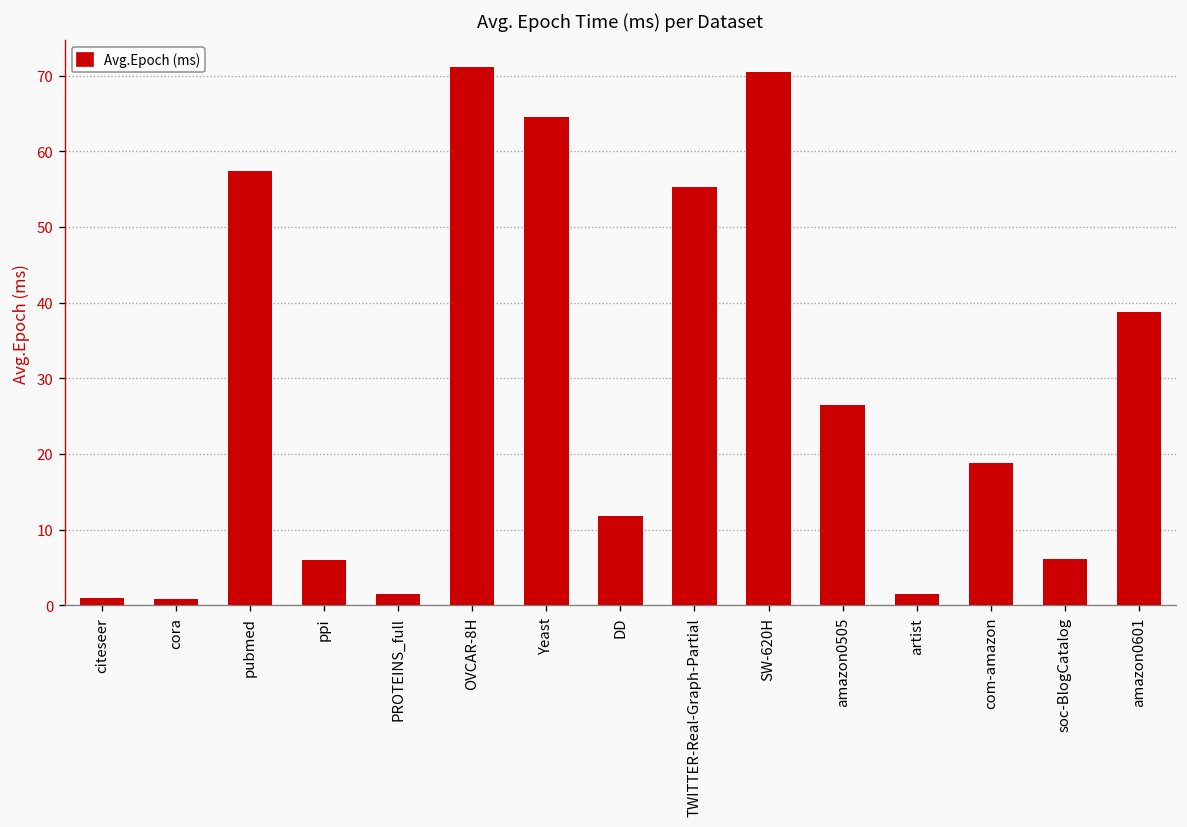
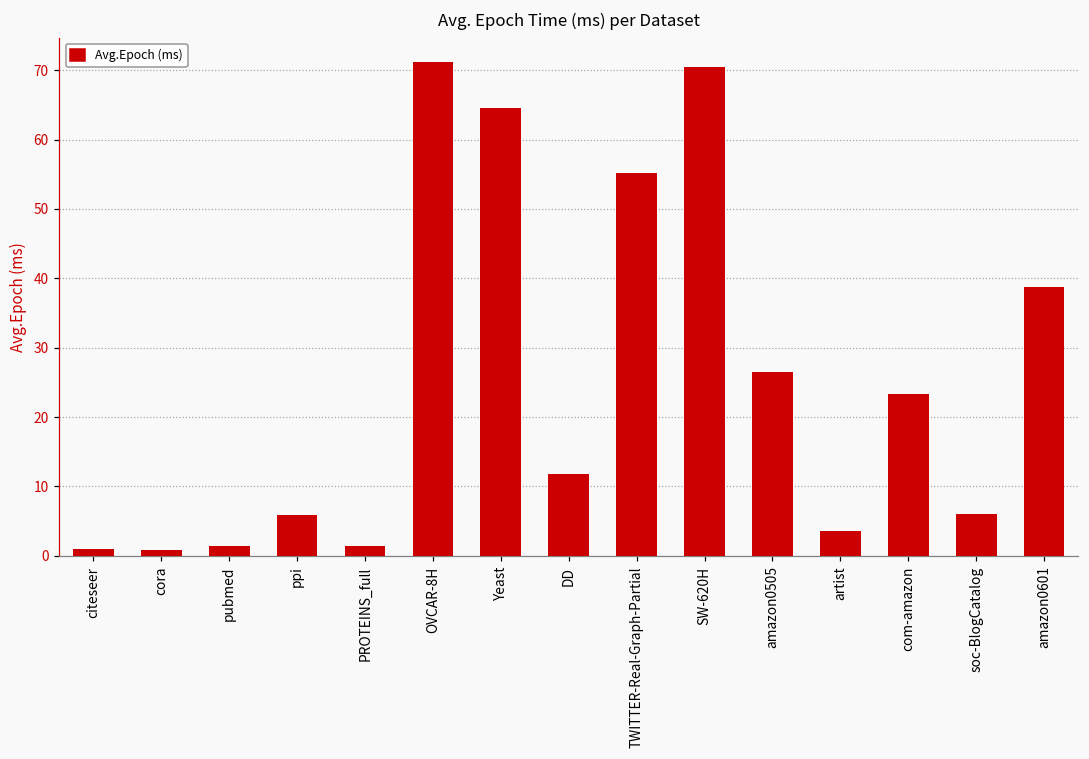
pubmed: 57 -> 1
artist: 2 -> 4
com-amazon: 19 -> 23
